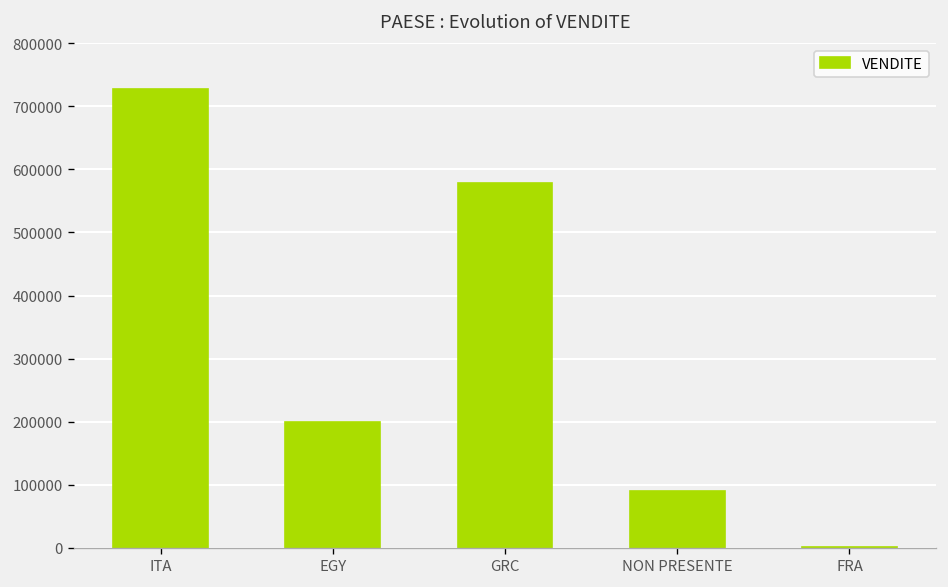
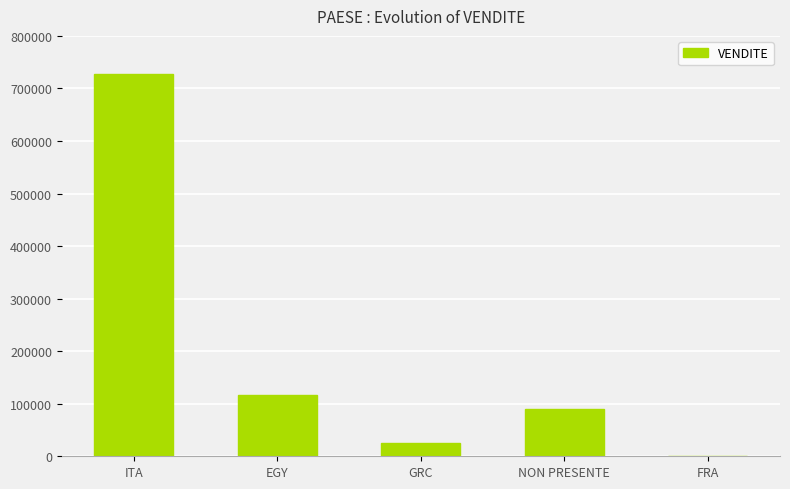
EGY: 200000 -> 120000
GRC: 580000 -> 20000
